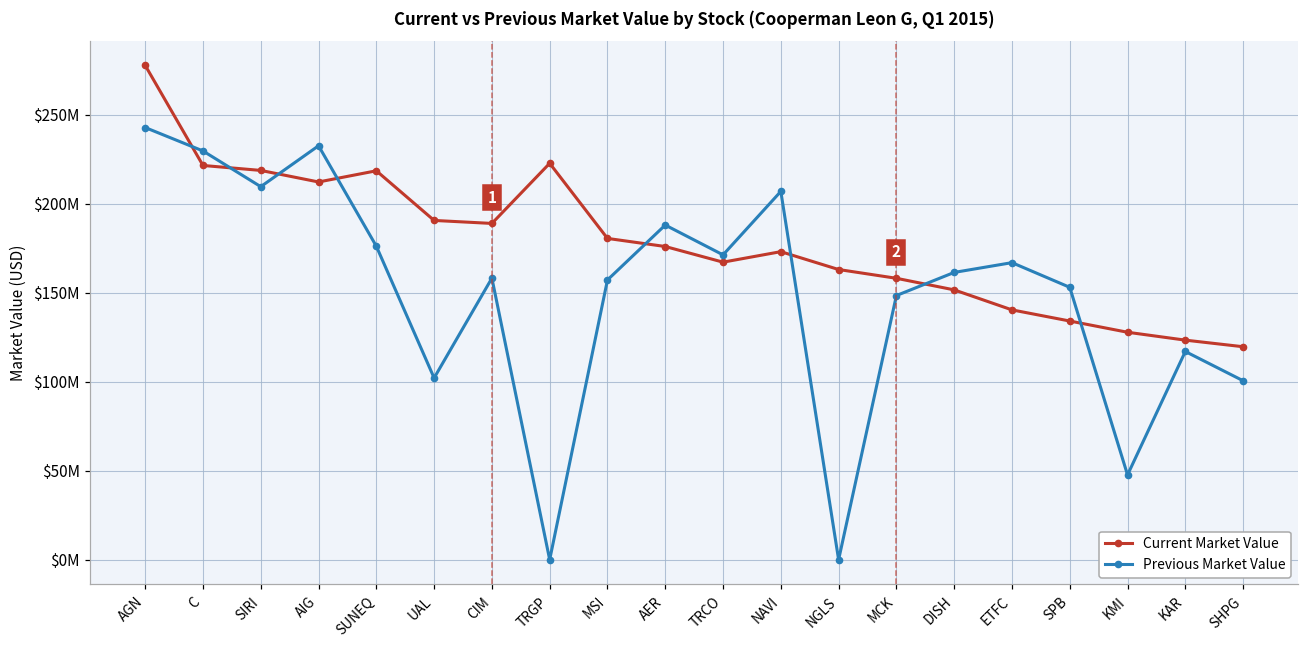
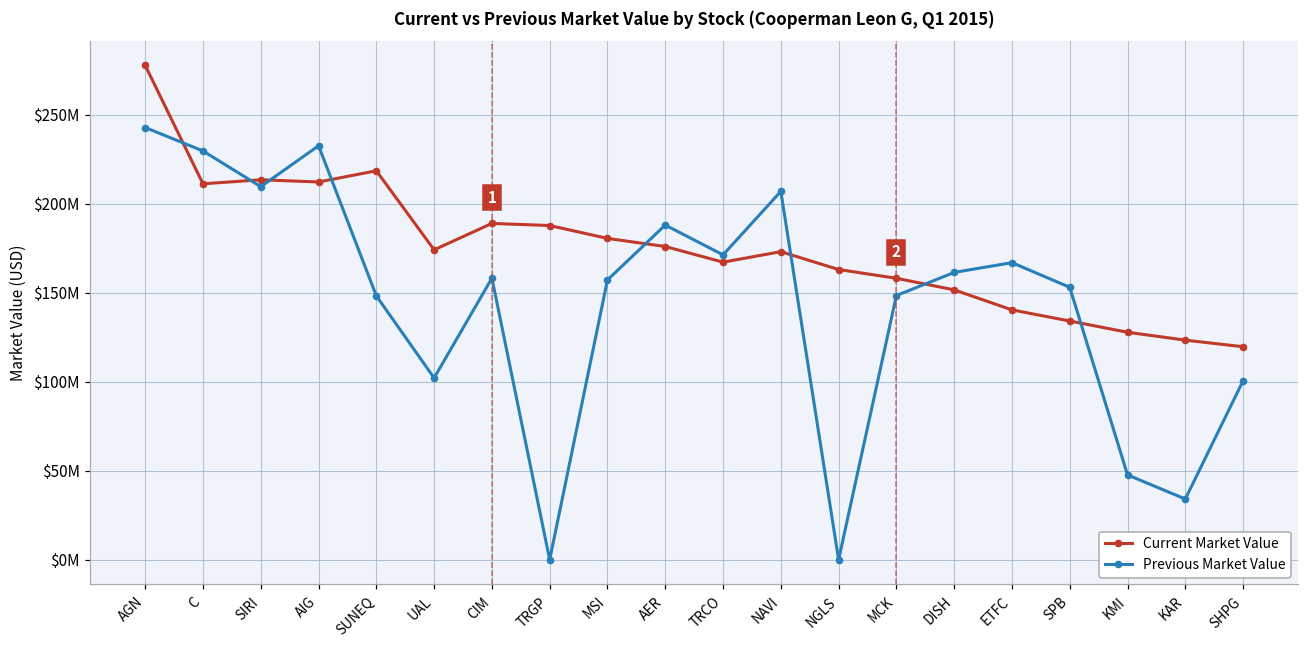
Current Market Value, C: $222000000 -> $211000000
Current Market Value, SIRI: $219000000 -> $214000000
Previous Market Value, SUNEQ: $176000000 -> $148000000
Current Market Value, UAL: $191000000 -> $174000000
Current Market Value, TRGP: $223000000 -> $188000000
Previous Market Value, KAR: $117000000 -> $34000000
